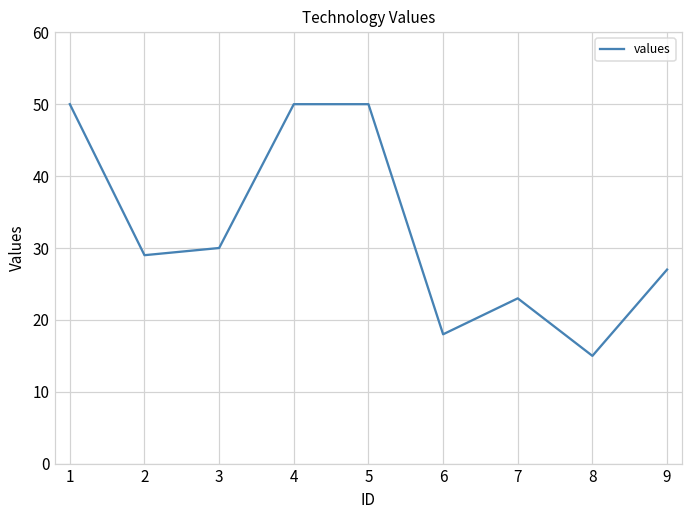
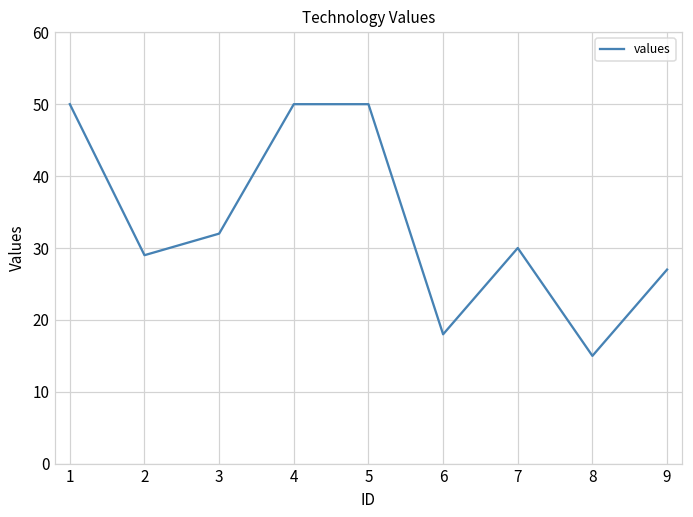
3: 30 -> 32
7: 23 -> 30
